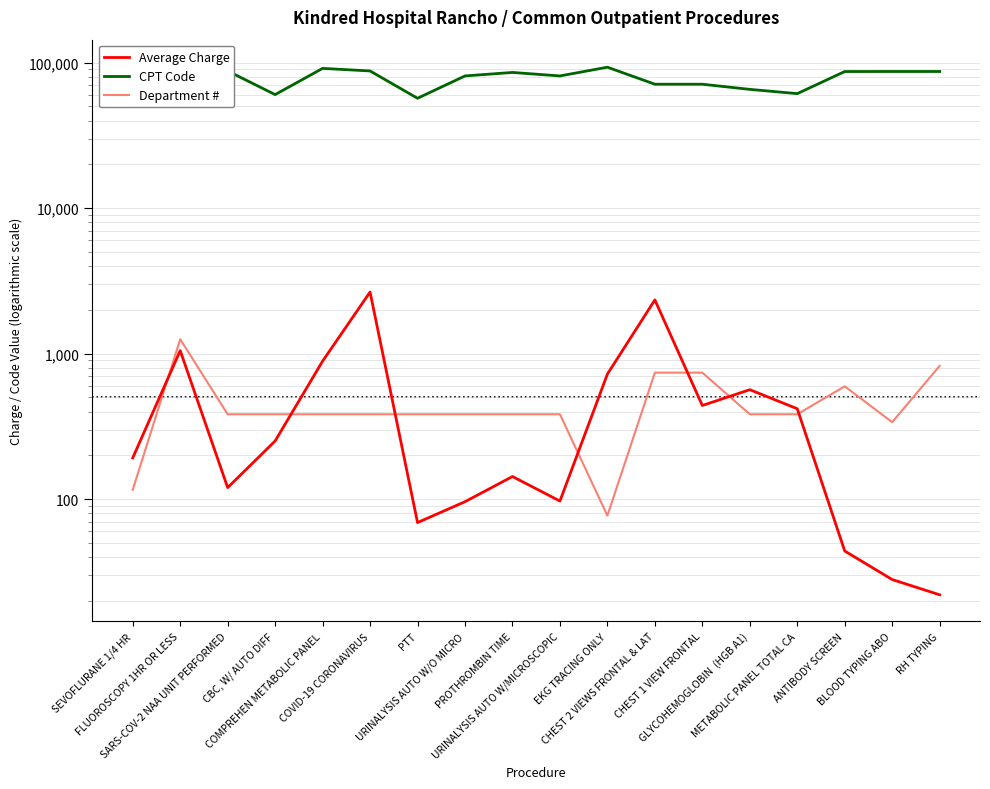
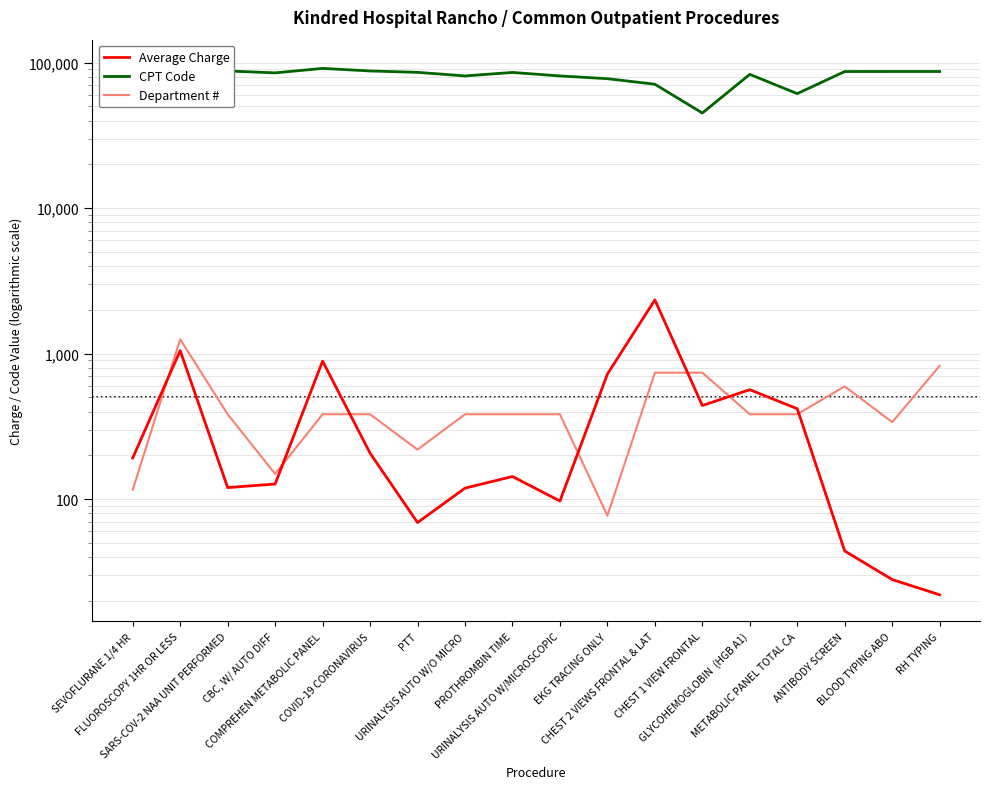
Average Charge, CBC, W/ AUTO DIFF: 250 -> 130
CPT Code, CBC, W/ AUTO DIFF: 60,000 -> 90,000
Department #, CBC, W/ AUTO DIFF: 380 -> 150
Average Charge, COVID-19 CORONAVIRUS: 2,700 -> 210
CPT Code, PTT: 57,000 -> 90,000
Department #, PTT: 380 -> 220
Average Charge, URINALYSIS AUTO W/O MICRO: 100 -> 120
CPT Code, EKG TRACING ONLY: 90,000 -> 80,000
CPT Code, CHEST 1 VIEW FRONTAL: 70,000 -> 45,000
CPT Code, GLYCOHEMOGLOBIN (HGB A1): 70,000 -> 80,000
